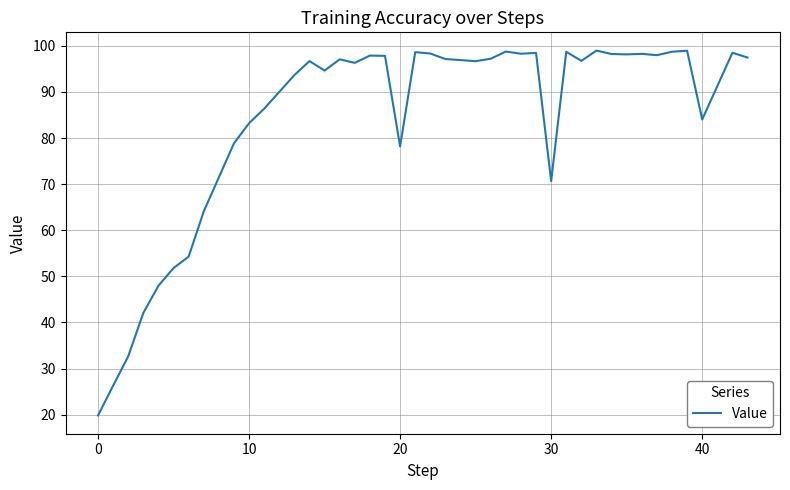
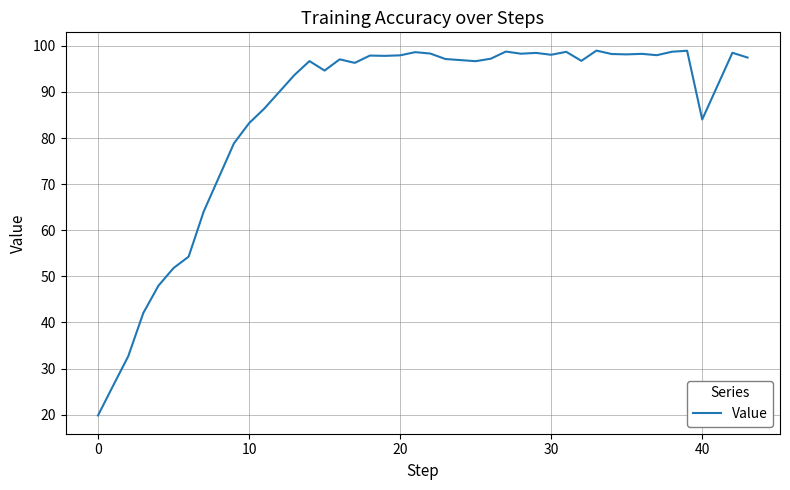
20: 78 -> 98
30: 71 -> 98
